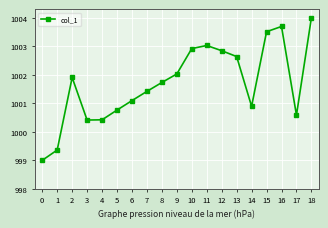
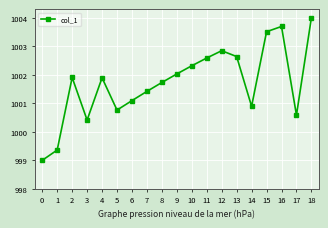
4: 1000.4 -> 1001.9
10: 1002.9 -> 1002.3
11: 1003.0 -> 1002.6
